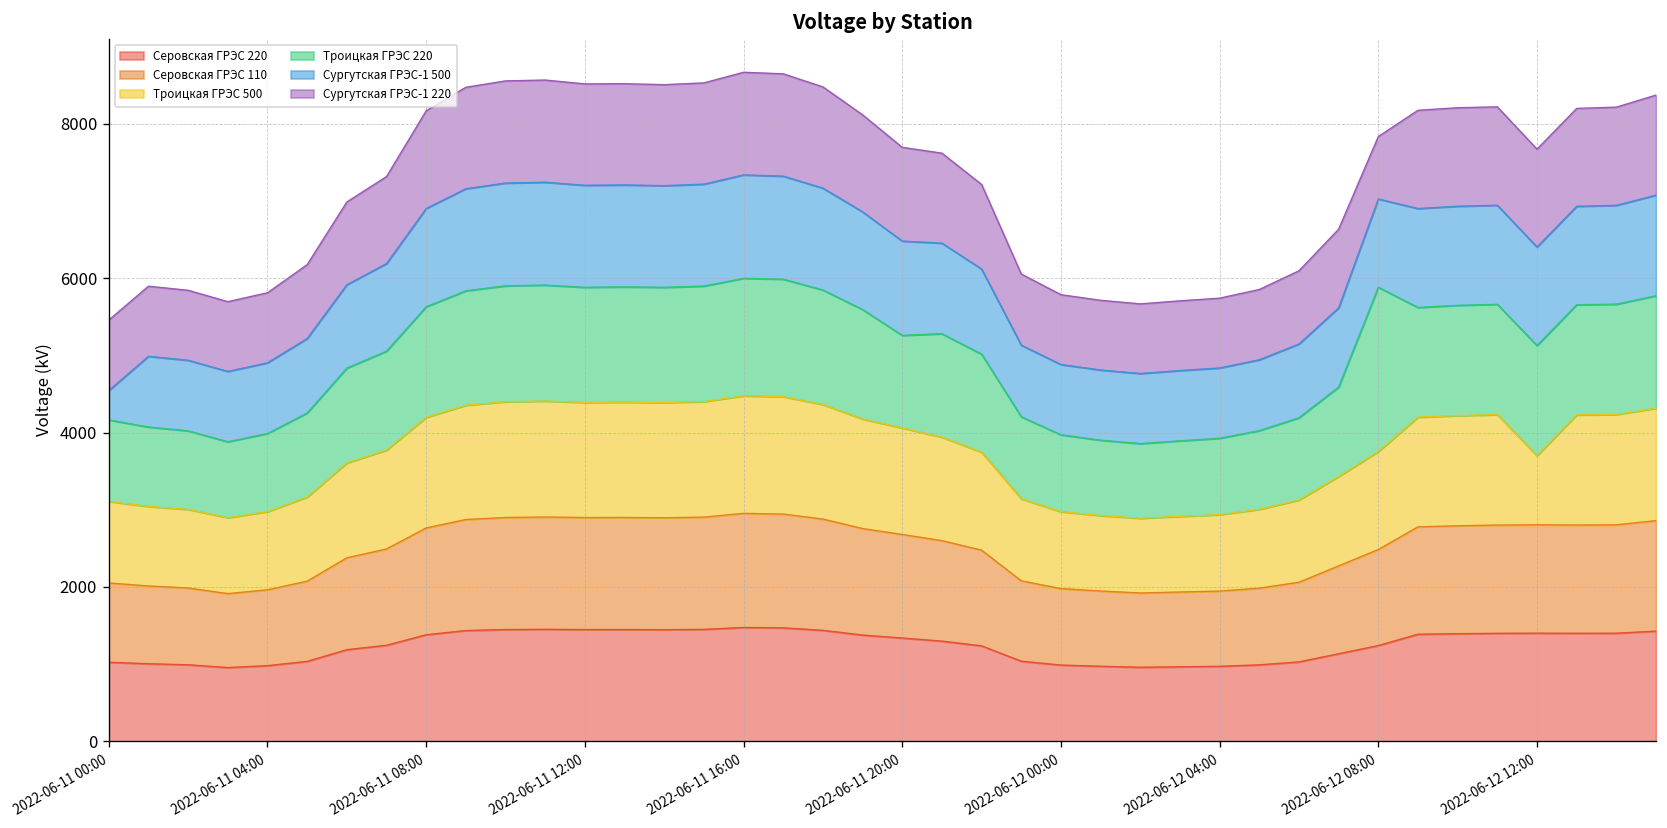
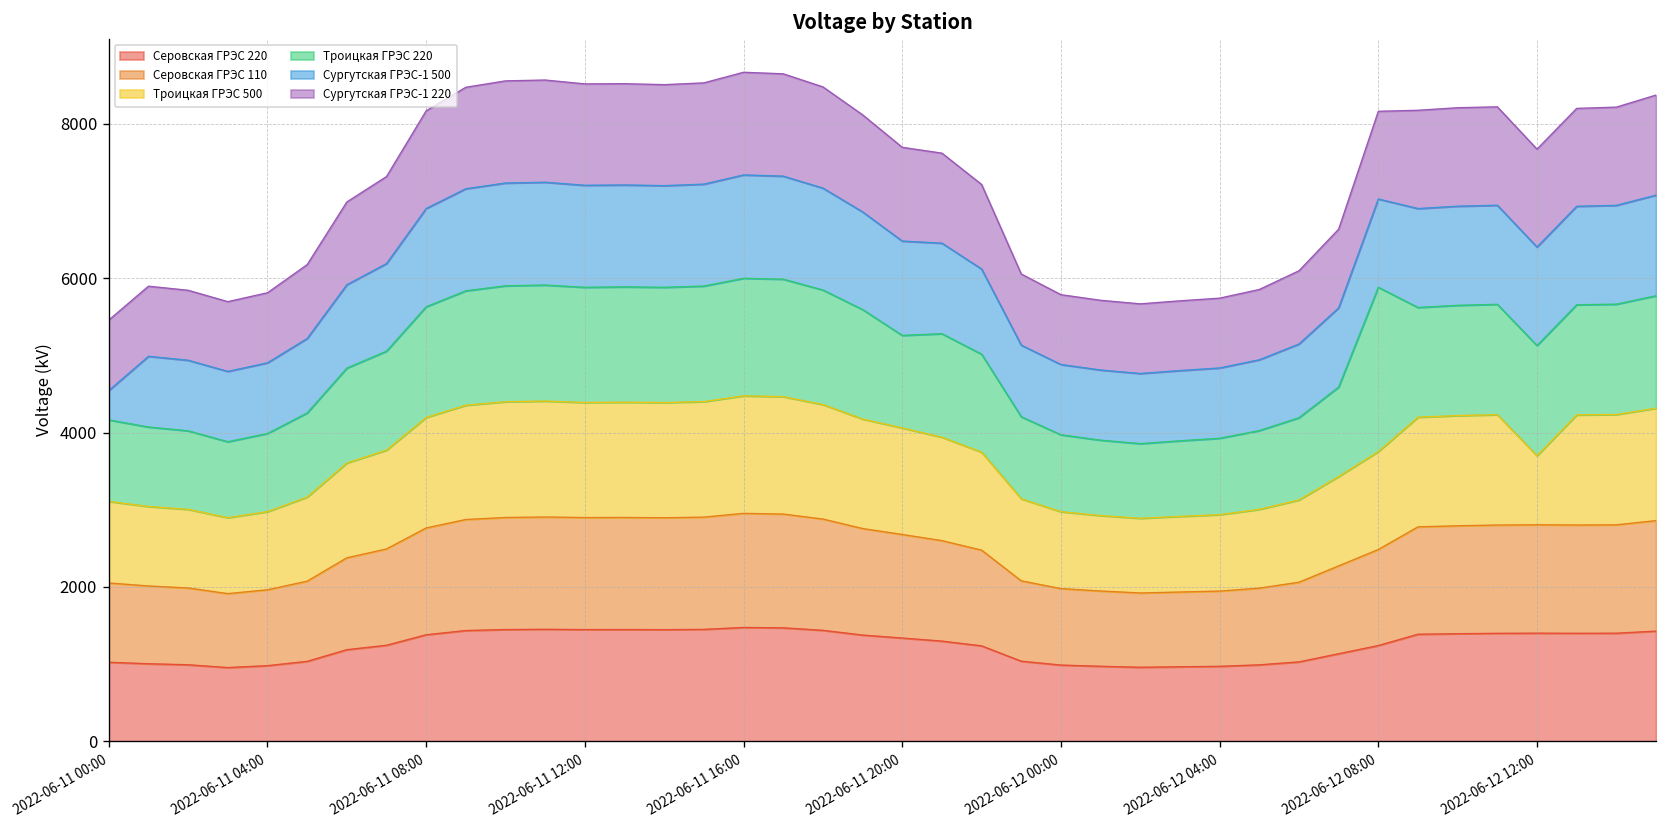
Сургутская ГРЭС-1 220, 2022-06-12 08:00: 800 -> 1100
